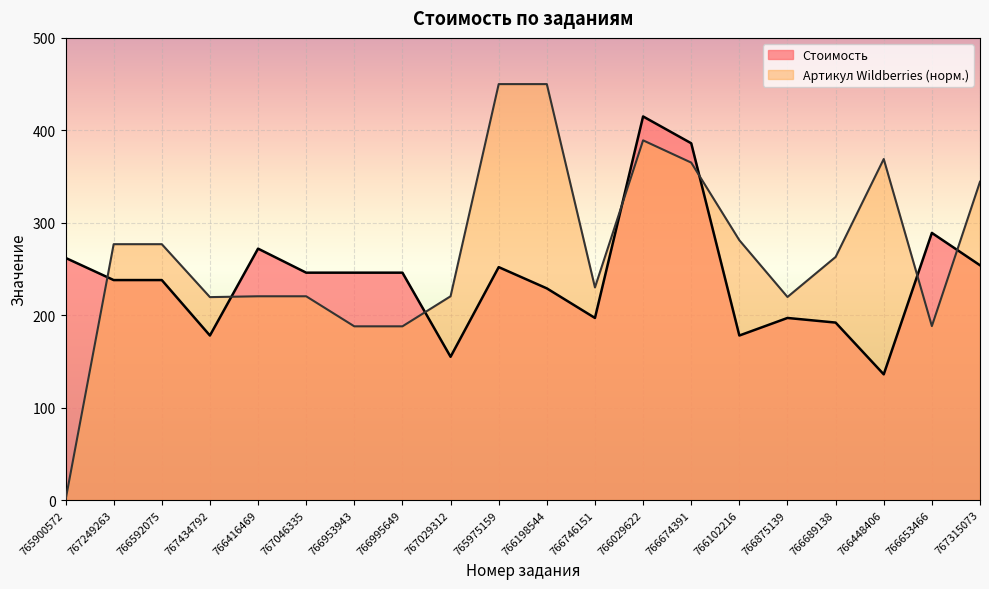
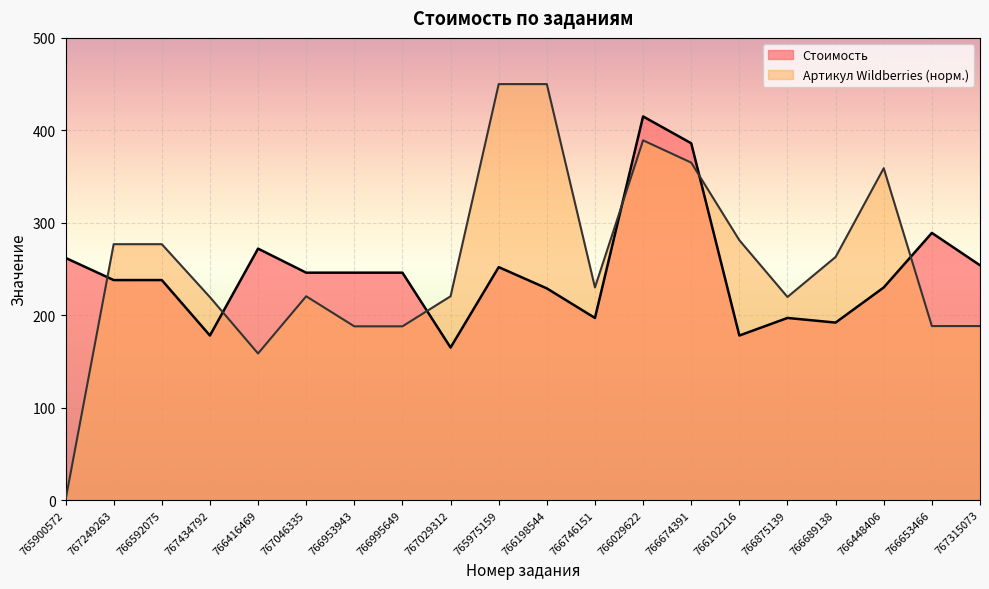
Артикул Wildberries (норм.), 766416469: 220 -> 160
Стоимость, 767029312: 160 -> 170
Стоимость, 766448406: 140 -> 230
Артикул Wildberries (норм.), 766448406: 370 -> 360
Артикул Wildberries (норм.), 767315073: 340 -> 190
